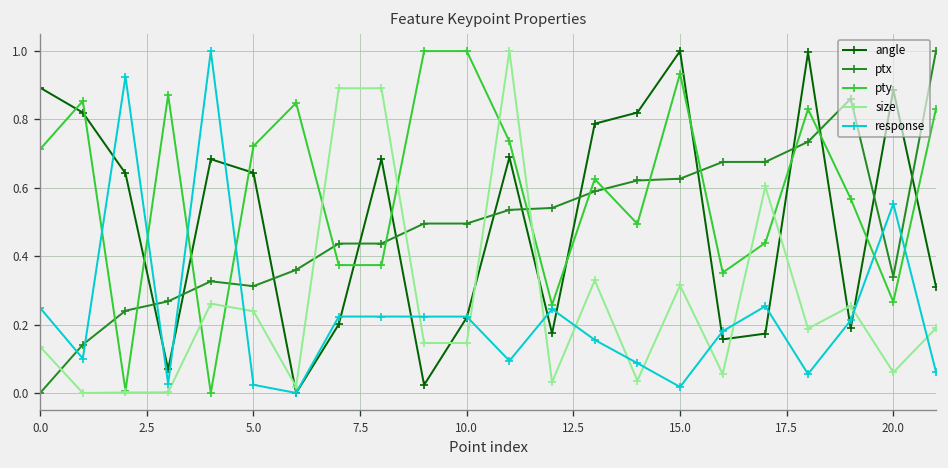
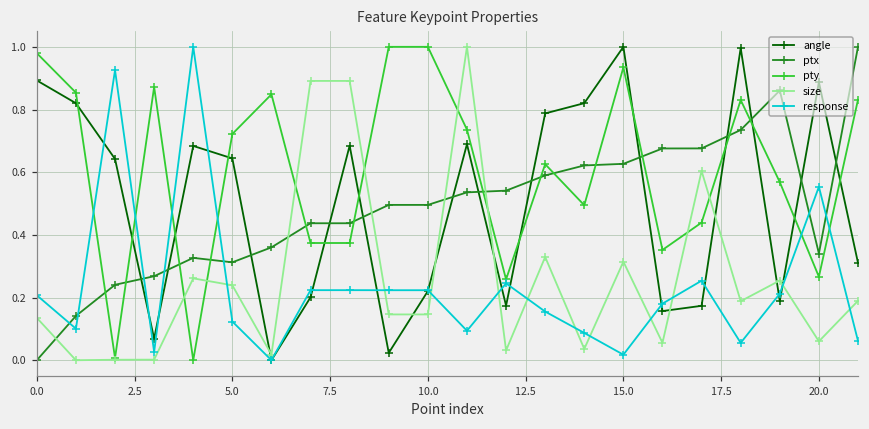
pty, 0.0: 0.71 -> 0.98
response, 0.0: 0.25 -> 0.21
response, 5.0: 0.02 -> 0.12
